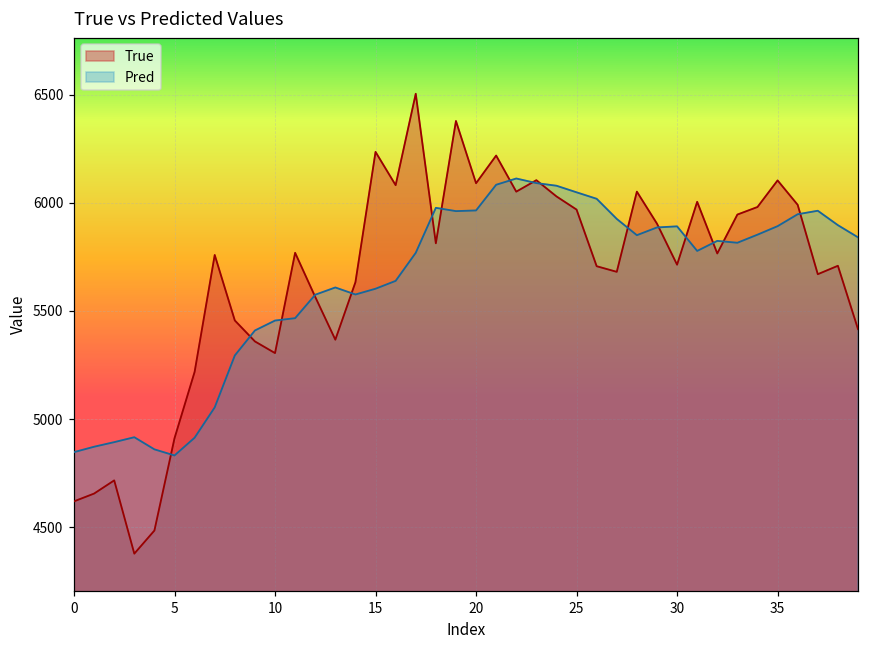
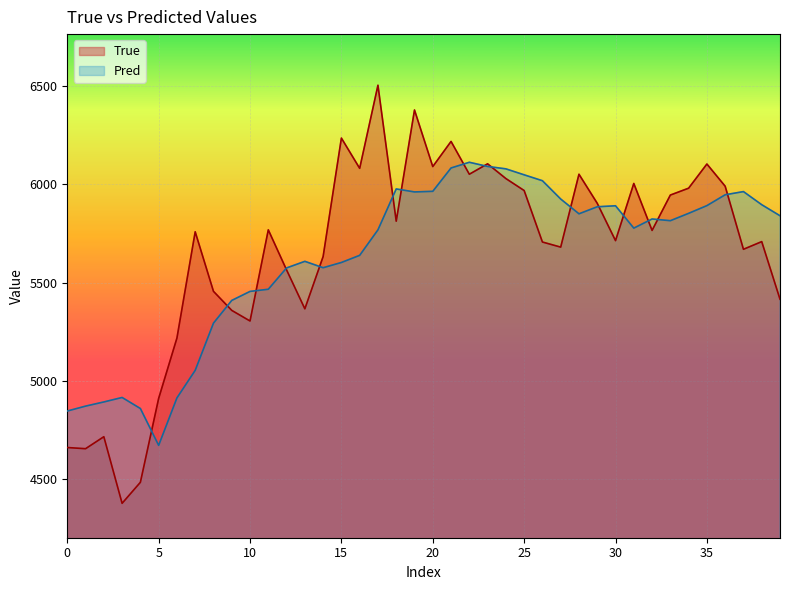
True, 0: 4620 -> 4660
Pred, 5: 4830 -> 4670
